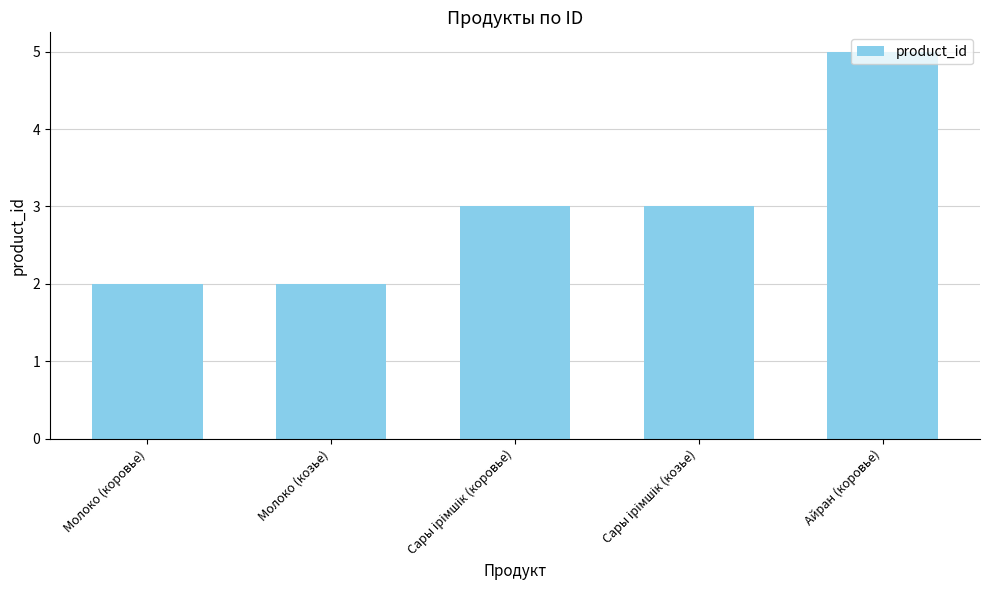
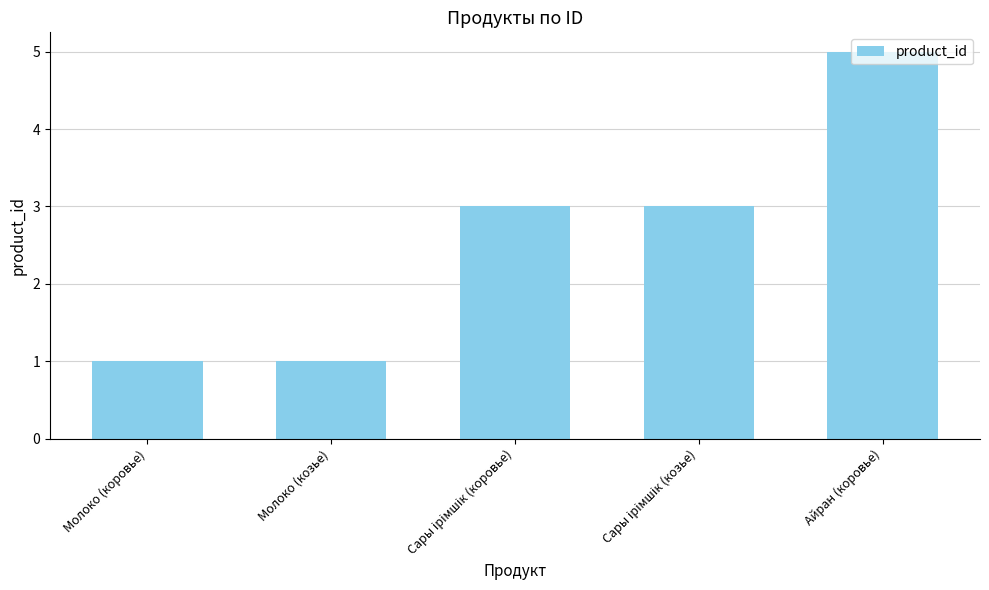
Молоко (коровье): 2 -> 1
Молоко (козье): 2 -> 1
